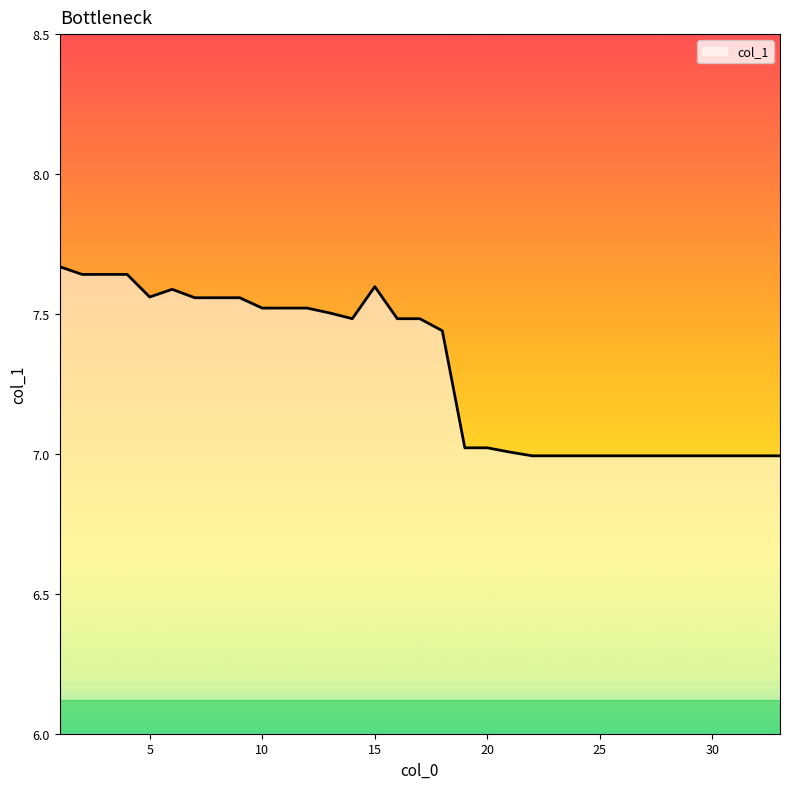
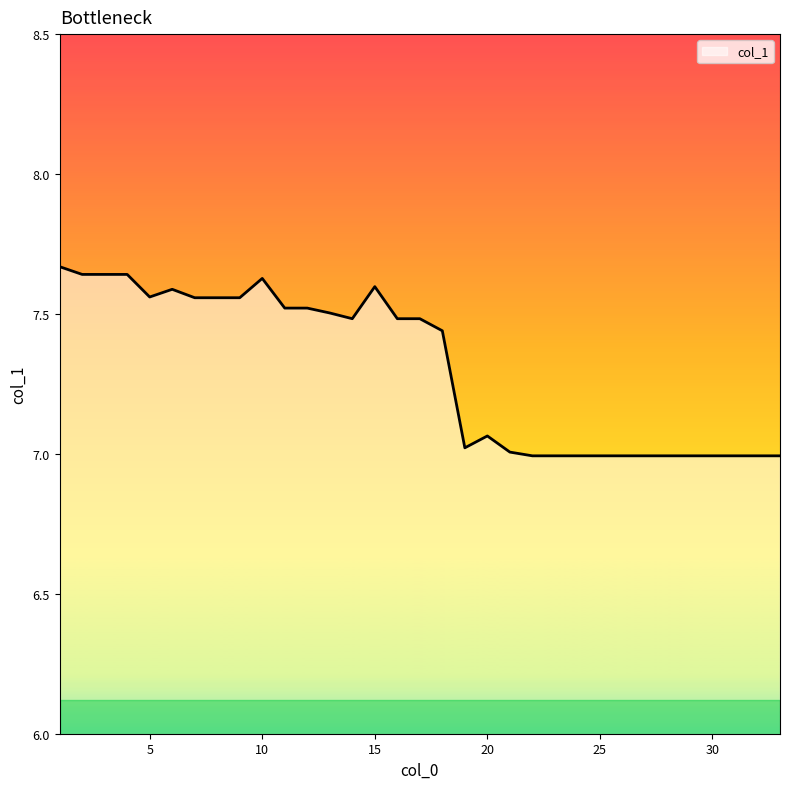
10: 7.52 -> 7.63
20: 7.02 -> 7.06
